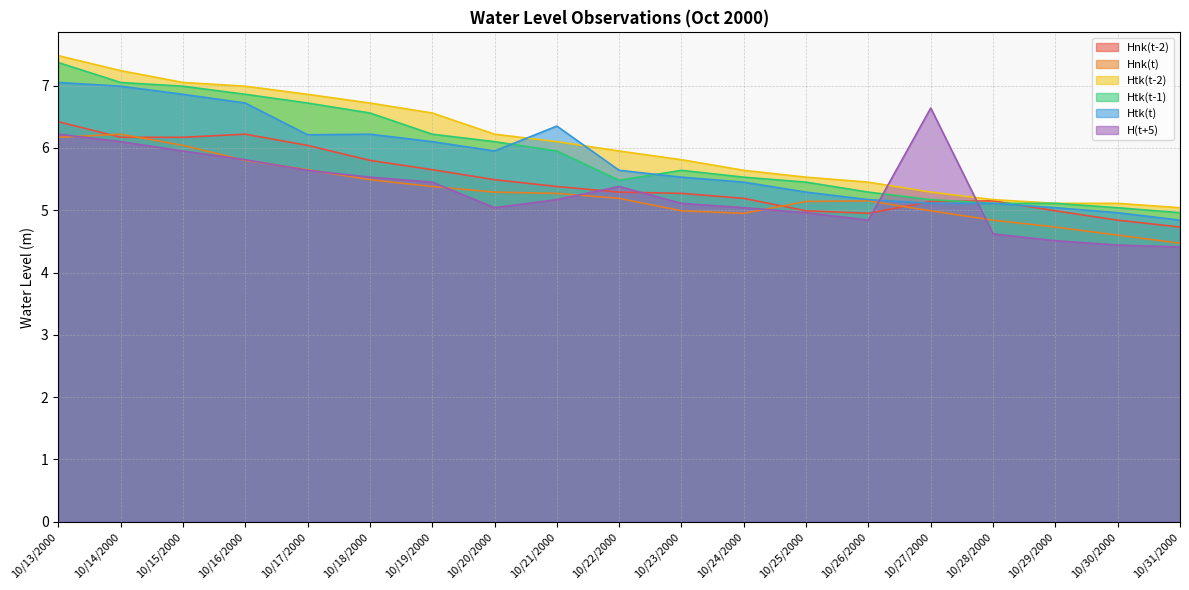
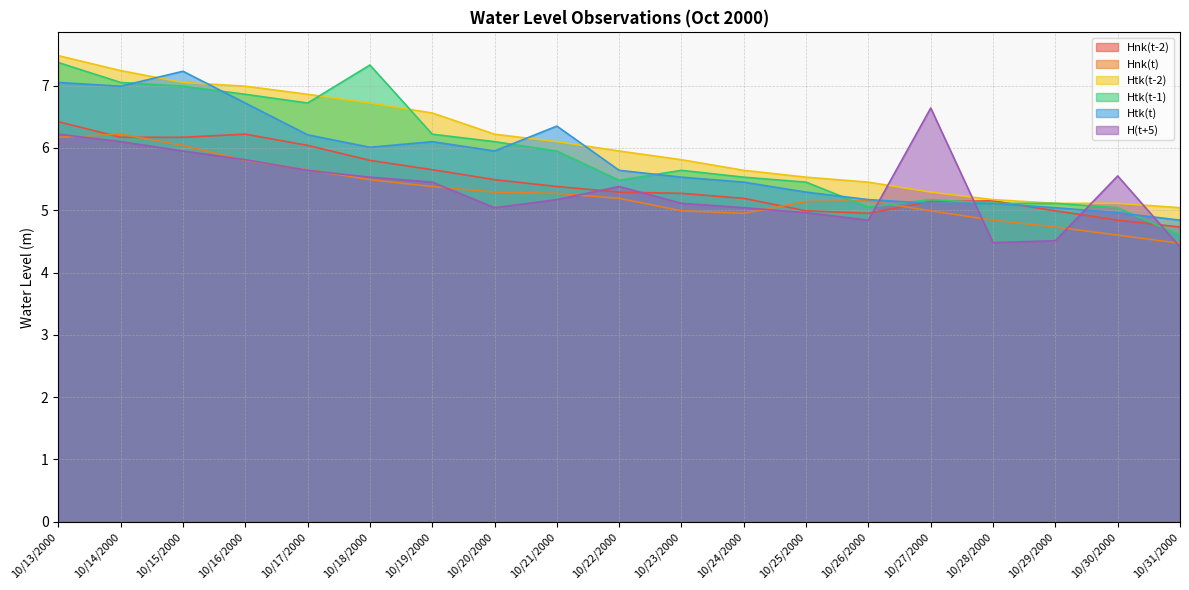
Htk(t), 10/15/2000: 6.9 -> 7.2
Htk(t-1), 10/18/2000: 6.6 -> 7.3
Htk(t), 10/18/2000: 6.2 -> 6.0
Htk(t-1), 10/26/2000: 5.3 -> 5.1
H(t+5), 10/28/2000: 4.6 -> 4.5
H(t+5), 10/30/2000: 4.4 -> 5.6
Htk(t-1), 10/31/2000: 5.0 -> 4.6
